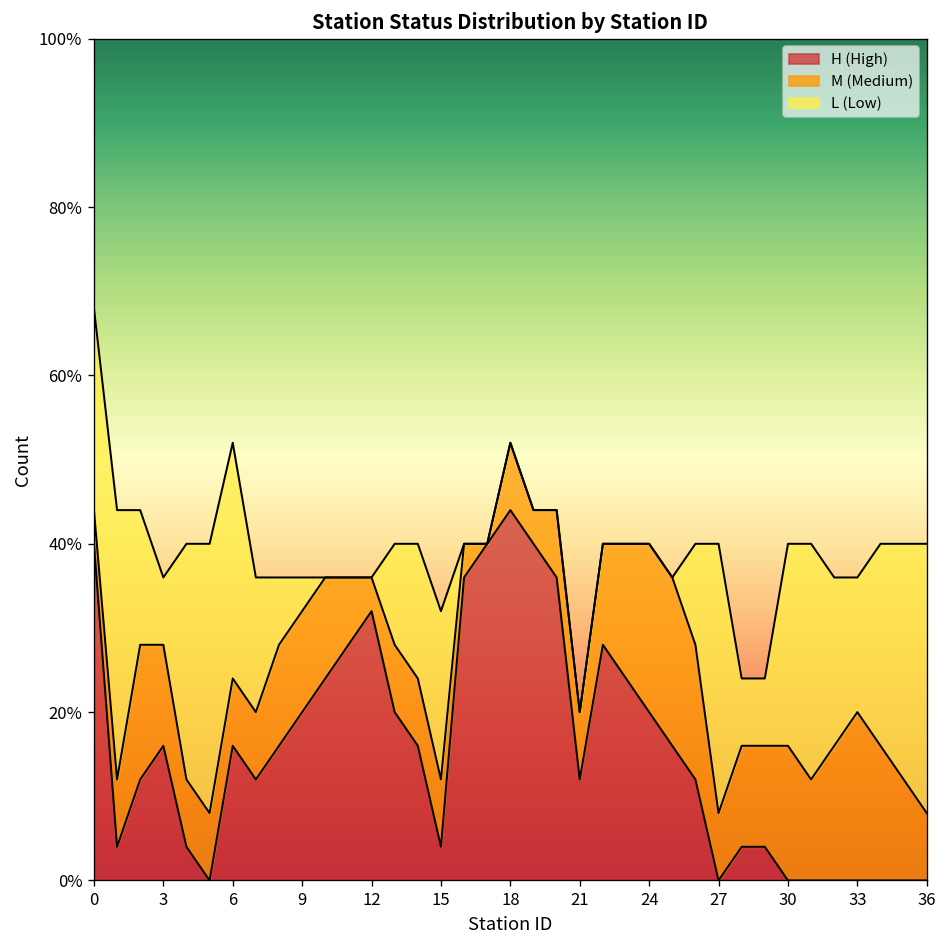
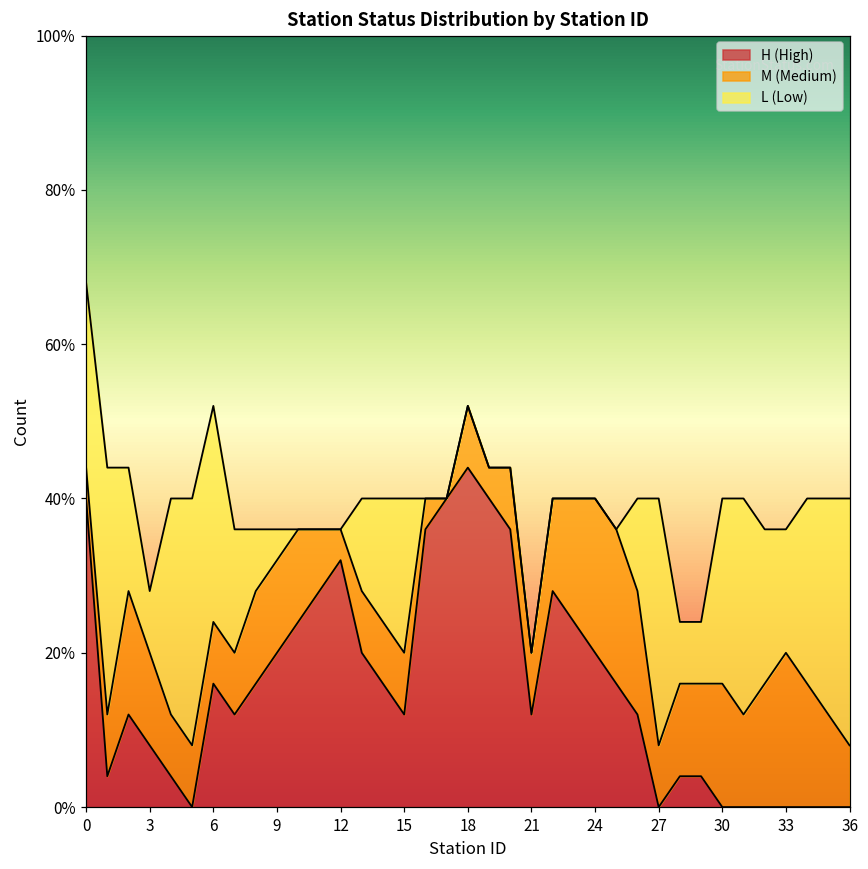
H (High), 3: 16% -> 8%
H (High), 15: 4% -> 12%
